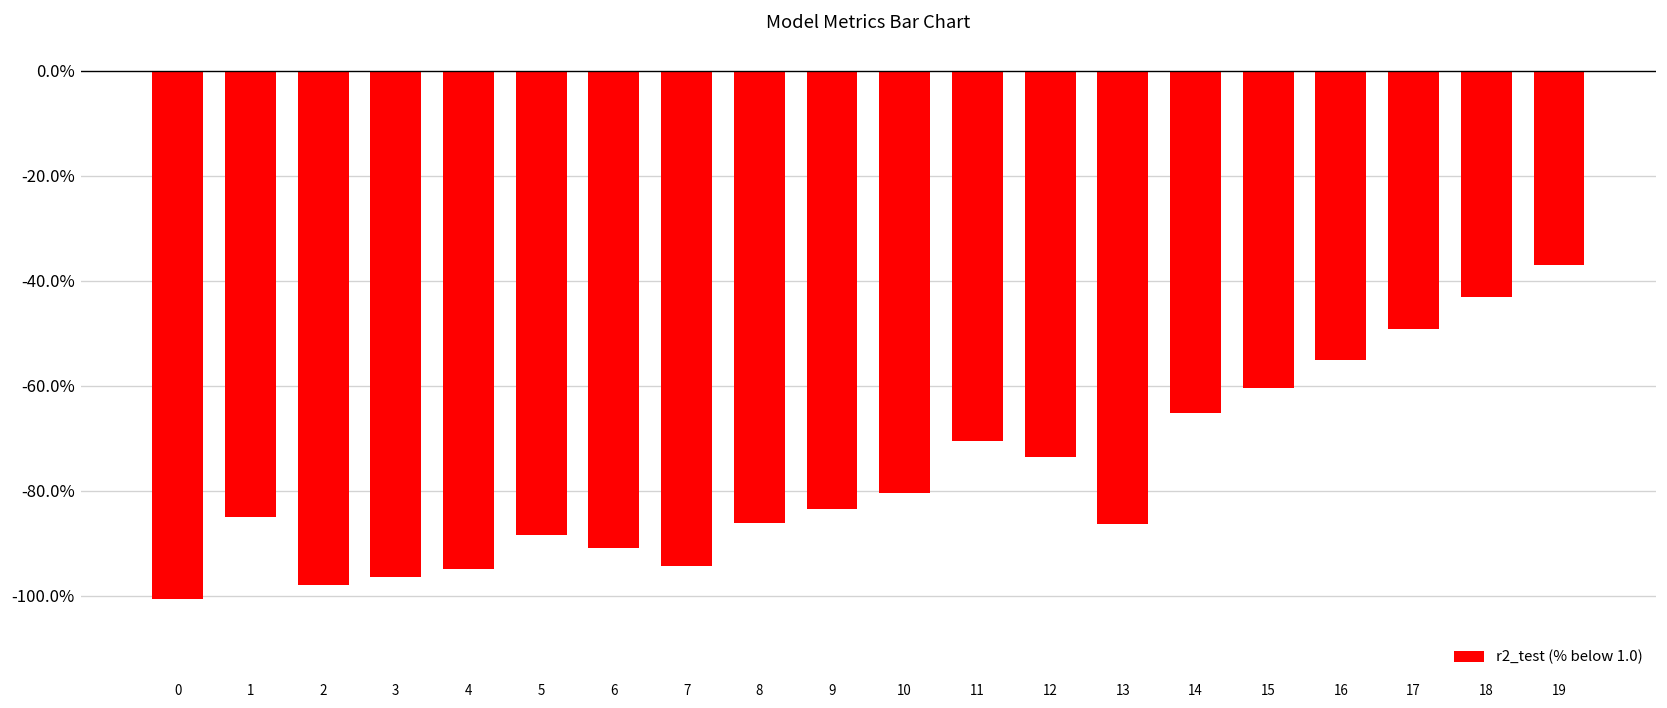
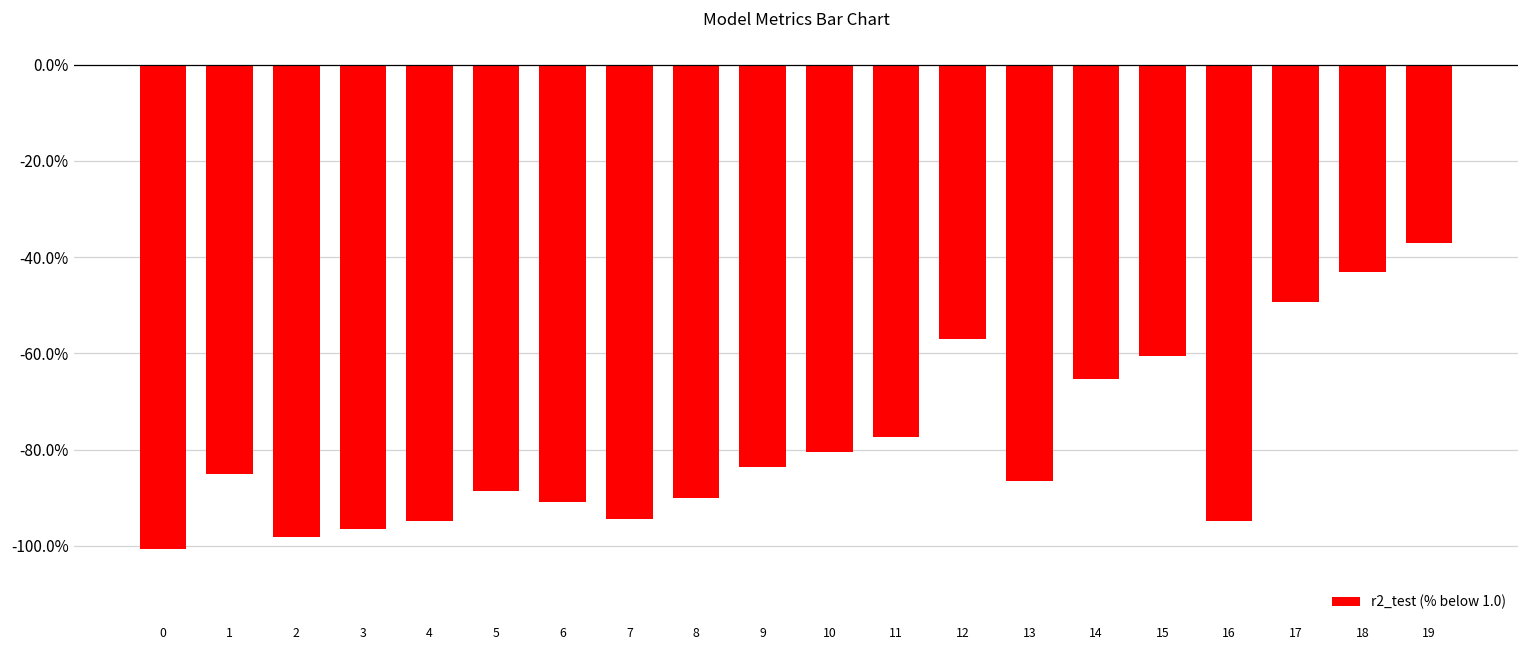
8: -86% -> -90%
11: -71% -> -77%
12: -74% -> -57%
16: -55% -> -95%
